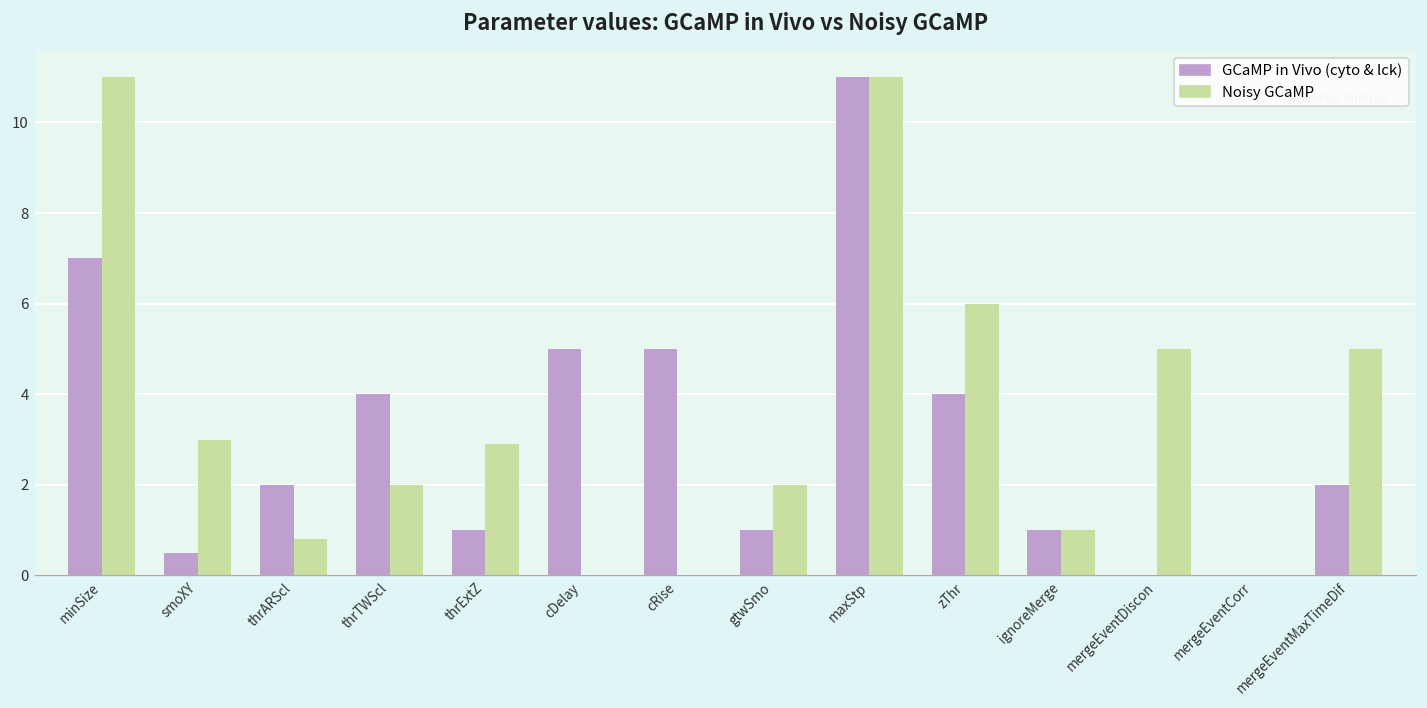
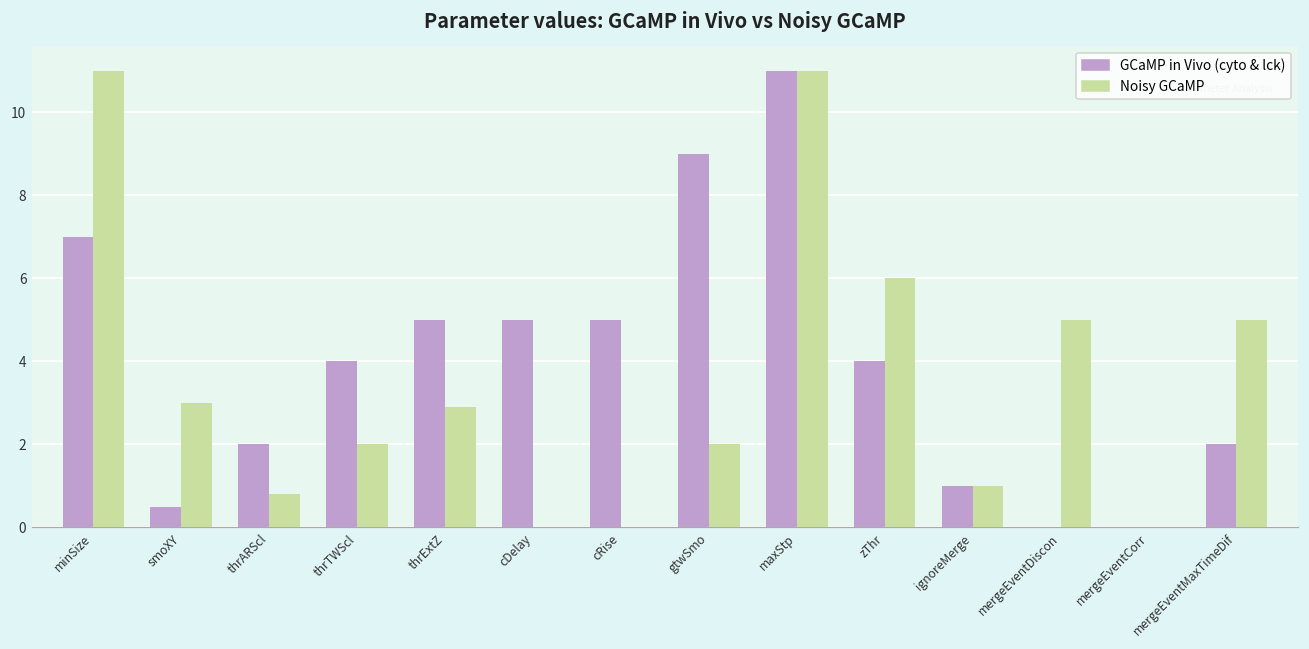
GCaMP in Vivo (cyto & lck), thrExtZ: 1 -> 5
GCaMP in Vivo (cyto & lck), gtwSmo: 1 -> 9
